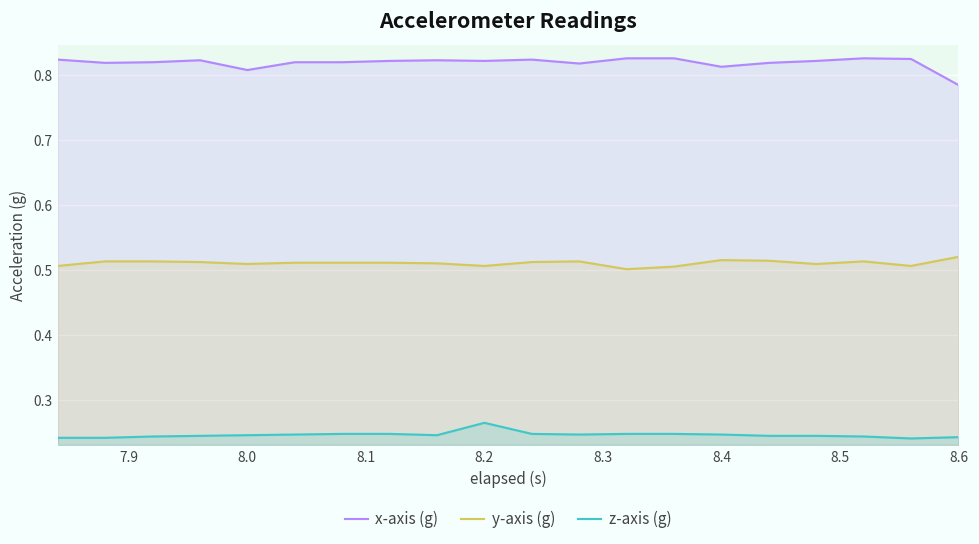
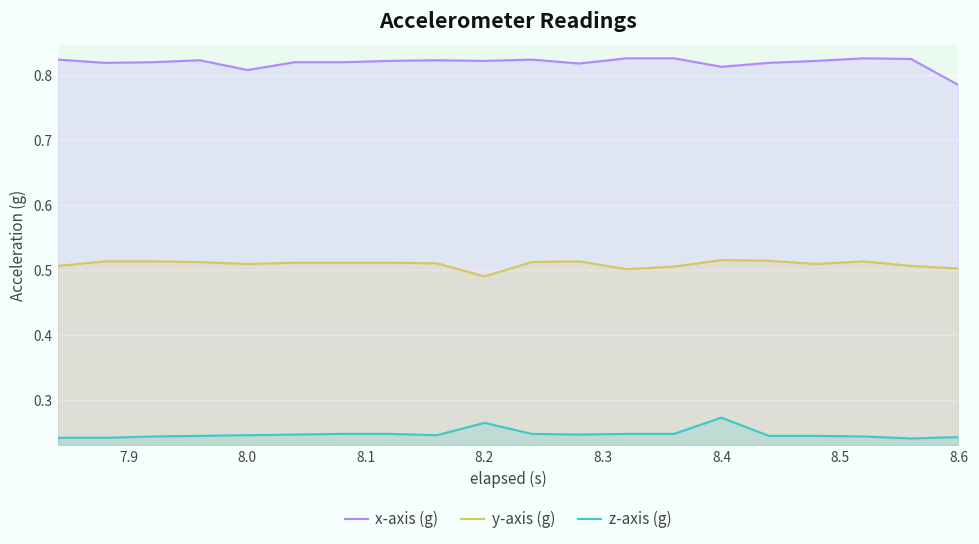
y-axis (g), 8.2: 0.51 -> 0.49
z-axis (g), 8.4: 0.25 -> 0.27
y-axis (g), 8.6: 0.52 -> 0.50
